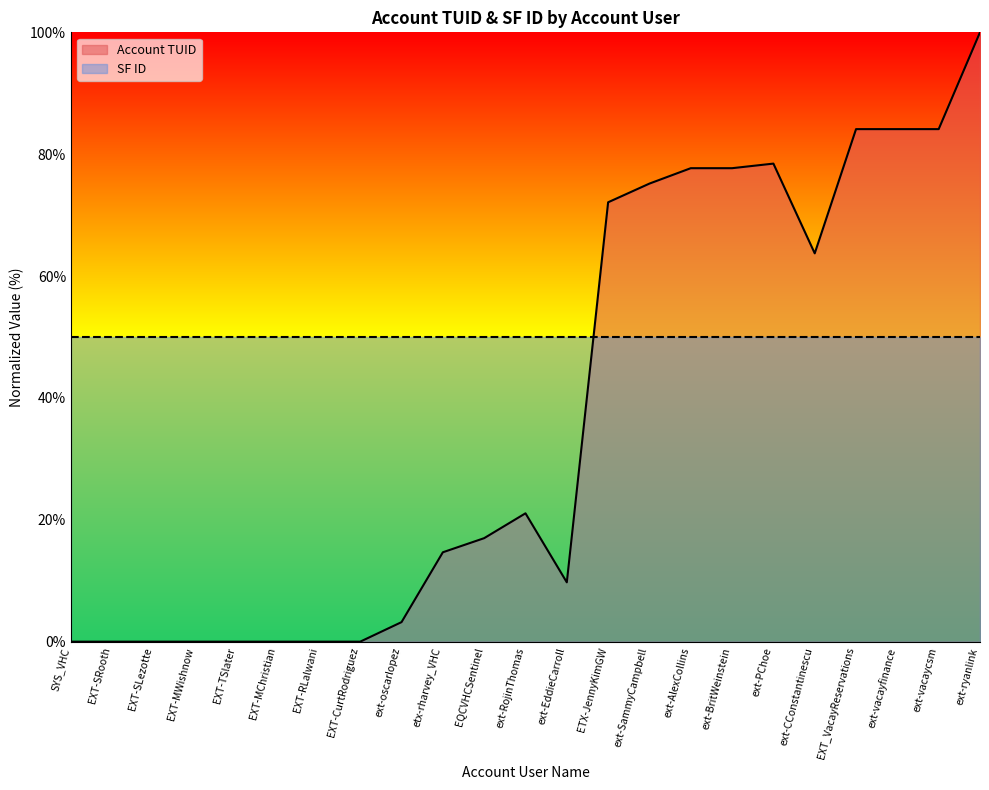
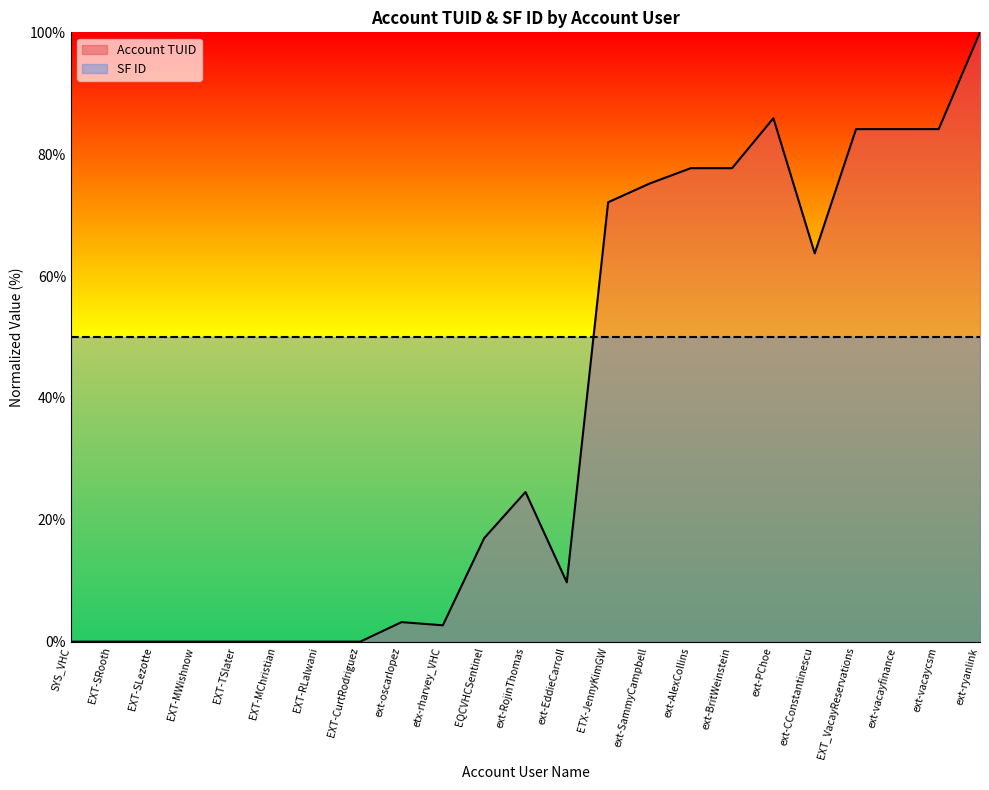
Account TUID, etx-rharvey_VHC: 15% -> 3%
Account TUID, ext-RojinThomas: 21% -> 25%
Account TUID, ext-PChoe: 78% -> 86%
